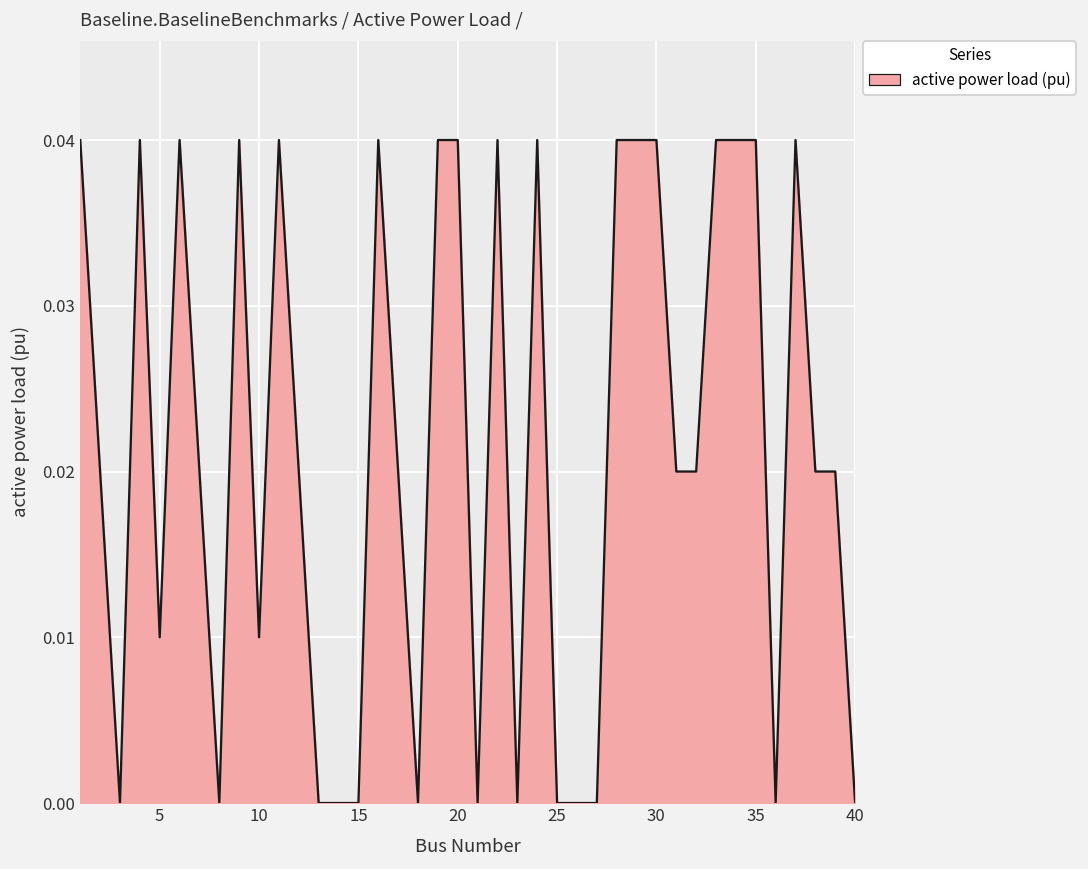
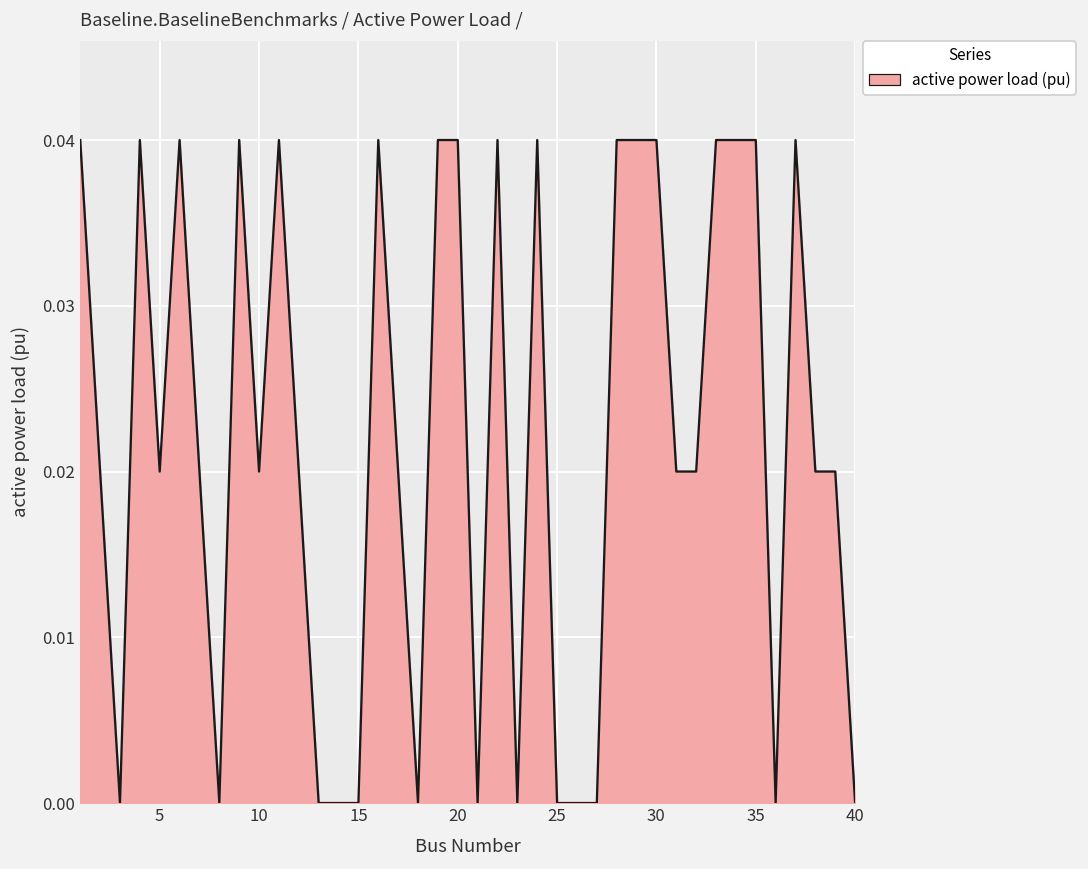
5: 0.01 -> 0.02
10: 0.01 -> 0.02
